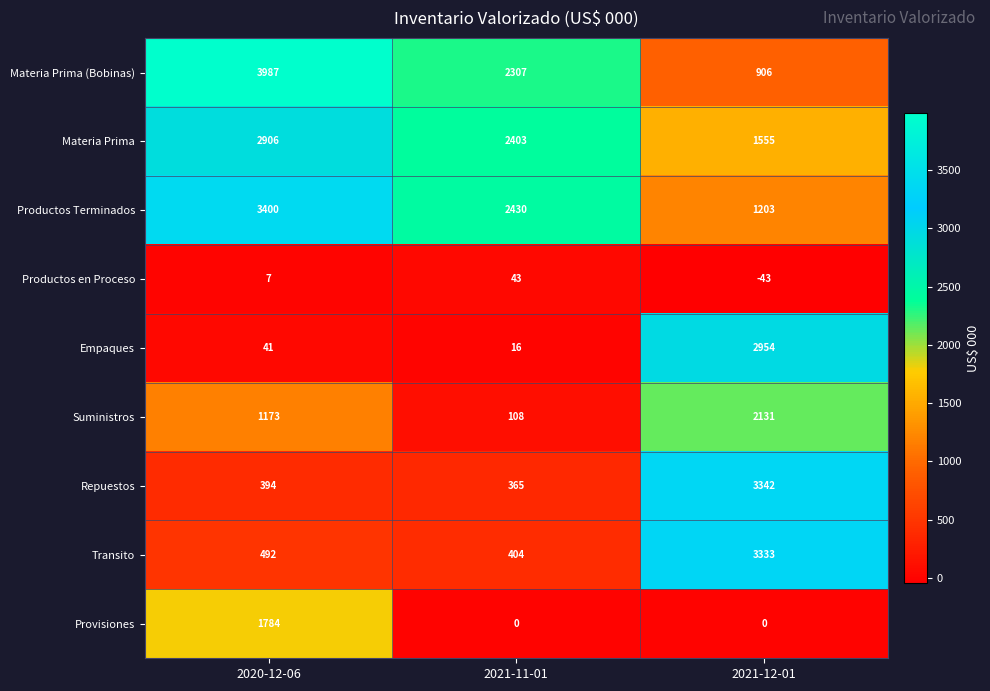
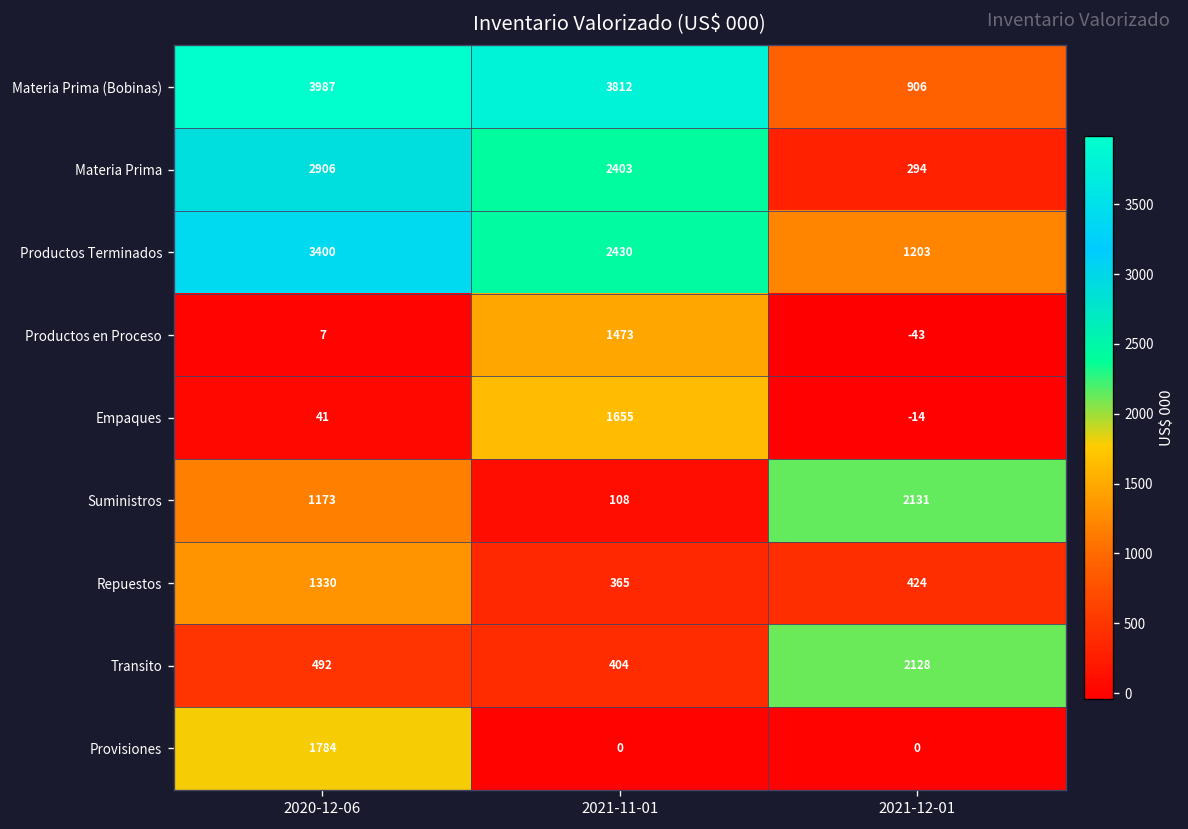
Materia Prima (Bobinas), 2021-11-01: 2307 -> 3812
Materia Prima, 2021-12-01: 1555 -> 294
Productos en Proceso, 2021-11-01: 43 -> 1473
Empaques, 2021-11-01: 16 -> 1655
Empaques, 2021-12-01: 2954 -> -14
Repuestos, 2020-12-06: 394 -> 1330
Repuestos, 2021-12-01: 3342 -> 424
Transito, 2021-12-01: 3333 -> 2128
